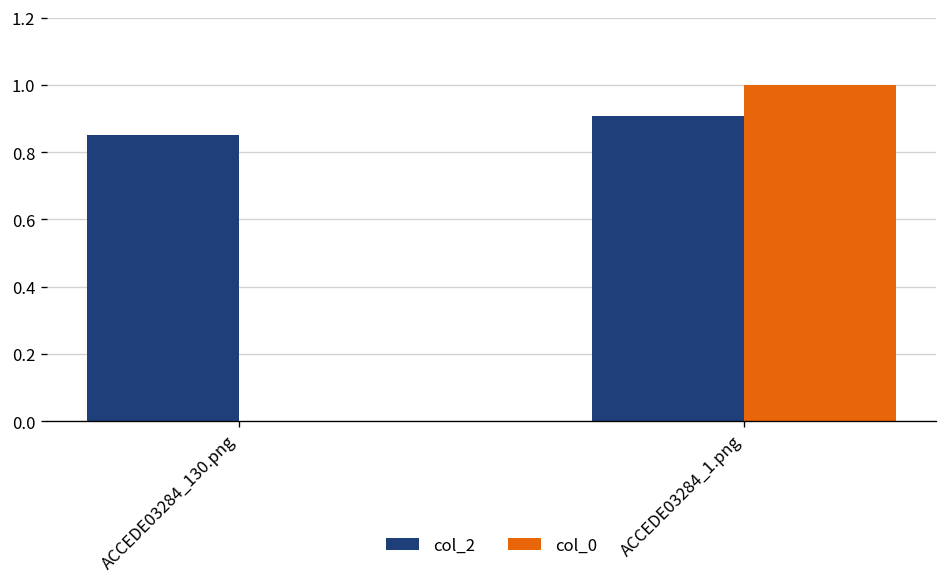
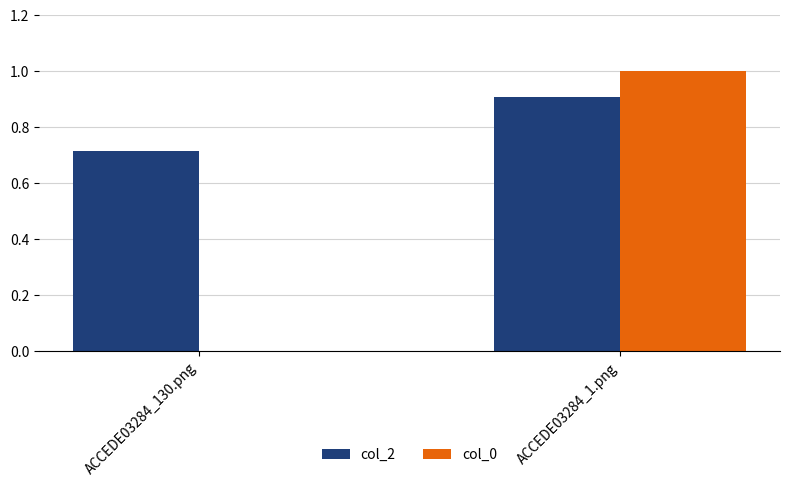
col_2, ACCEDE03284_130.png: 0.85 -> 0.71
